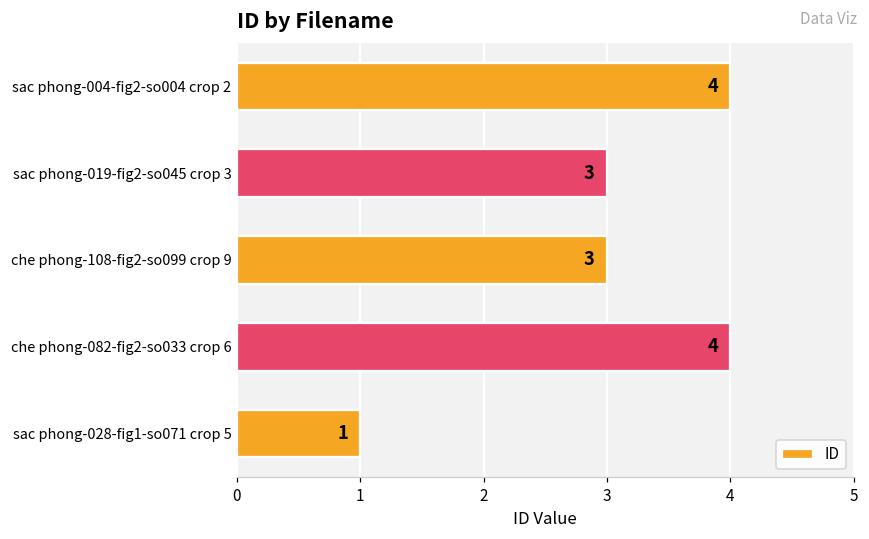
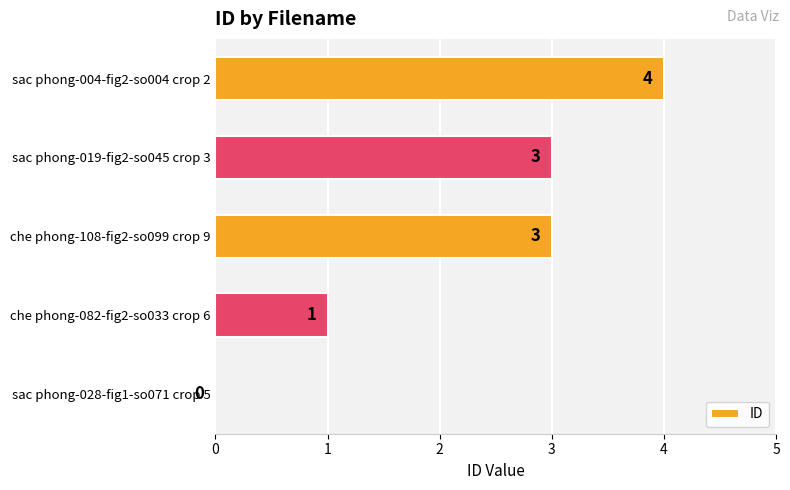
che phong-082-fig2-so033 crop 6: 4 -> 1
sac phong-028-fig1-so071 crop 5: 1 -> 0
